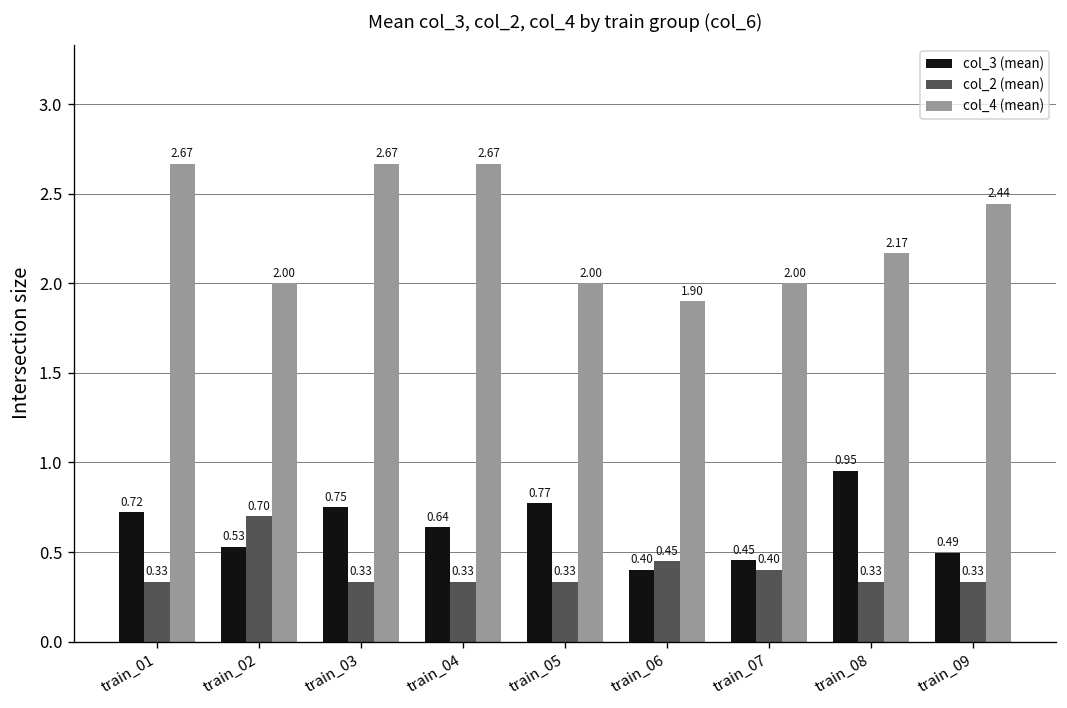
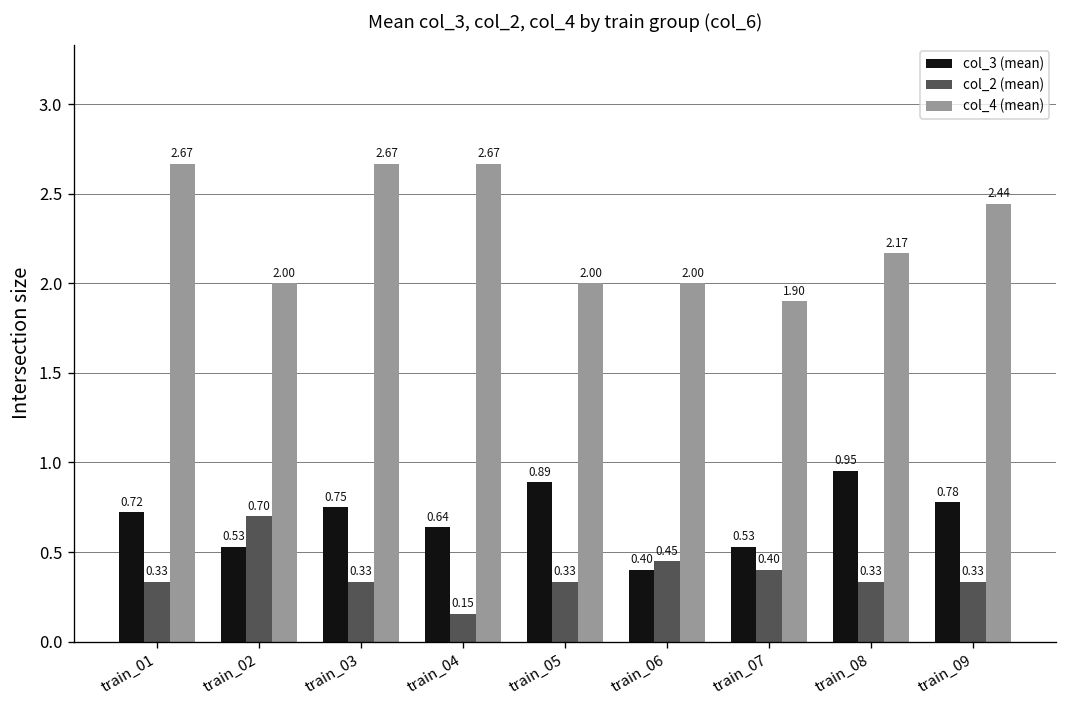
col_2 (mean), train_04: 0.33 -> 0.15
col_3 (mean), train_05: 0.77 -> 0.89
col_4 (mean), train_06: 1.90 -> 2.00
col_3 (mean), train_07: 0.45 -> 0.53
col_4 (mean), train_07: 2.00 -> 1.90
col_3 (mean), train_09: 0.49 -> 0.78
